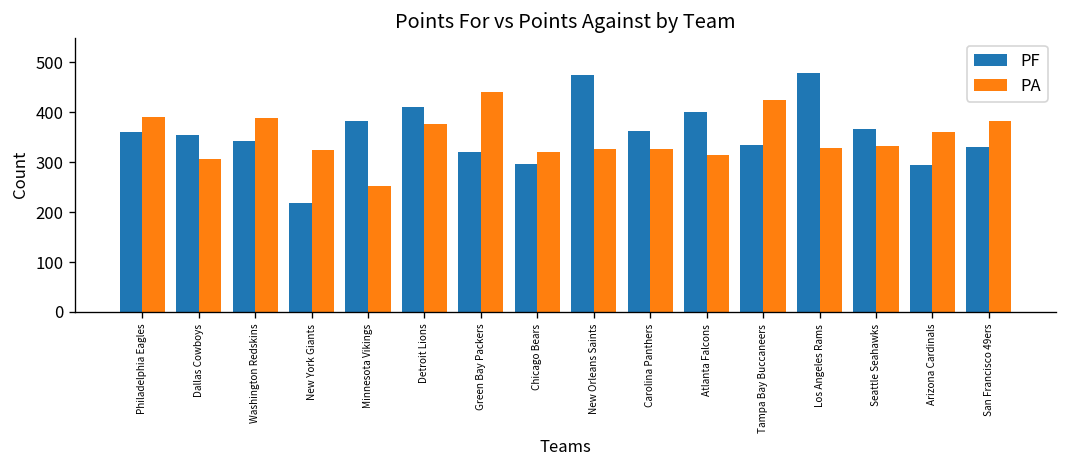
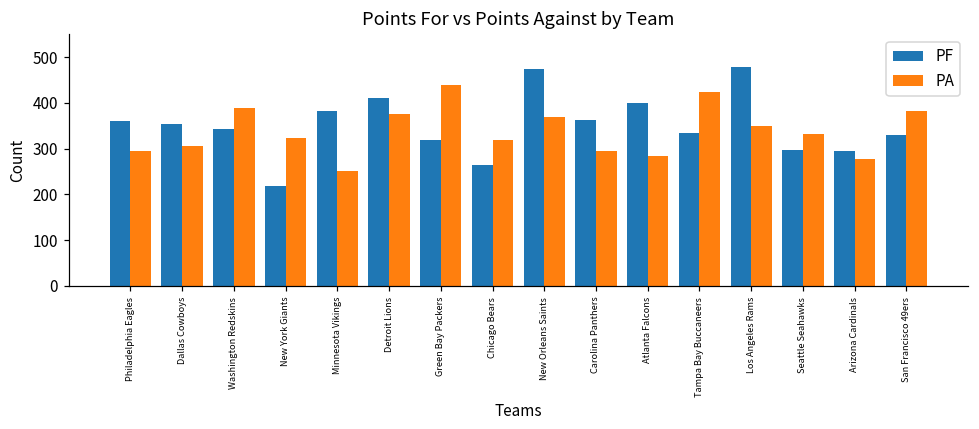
PA, Philadelphia Eagles: 390 -> 300
PF, Chicago Bears: 300 -> 260
PA, New Orleans Saints: 330 -> 370
PA, Carolina Panthers: 330 -> 290
PA, Atlanta Falcons: 320 -> 280
PA, Los Angeles Rams: 330 -> 350
PF, Seattle Seahawks: 370 -> 300
PA, Arizona Cardinals: 360 -> 280
